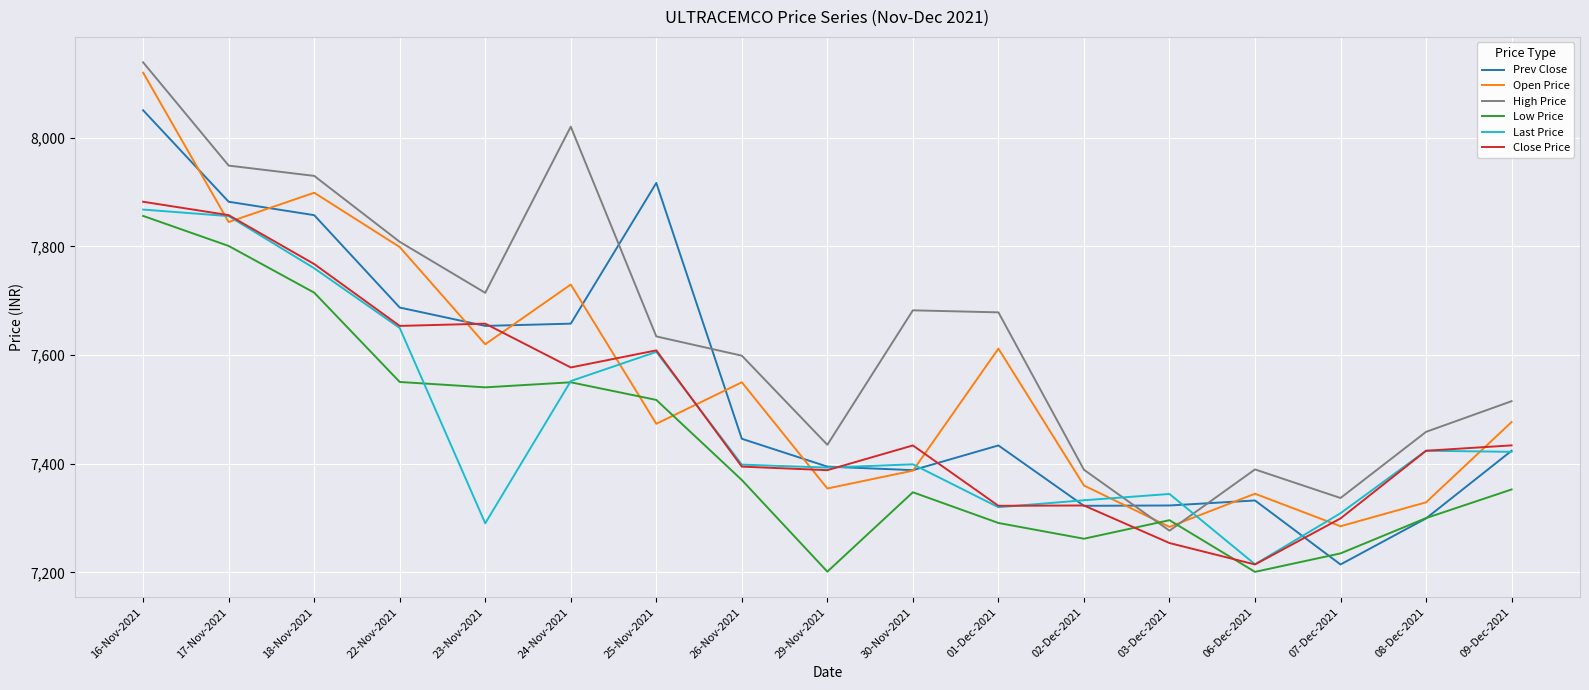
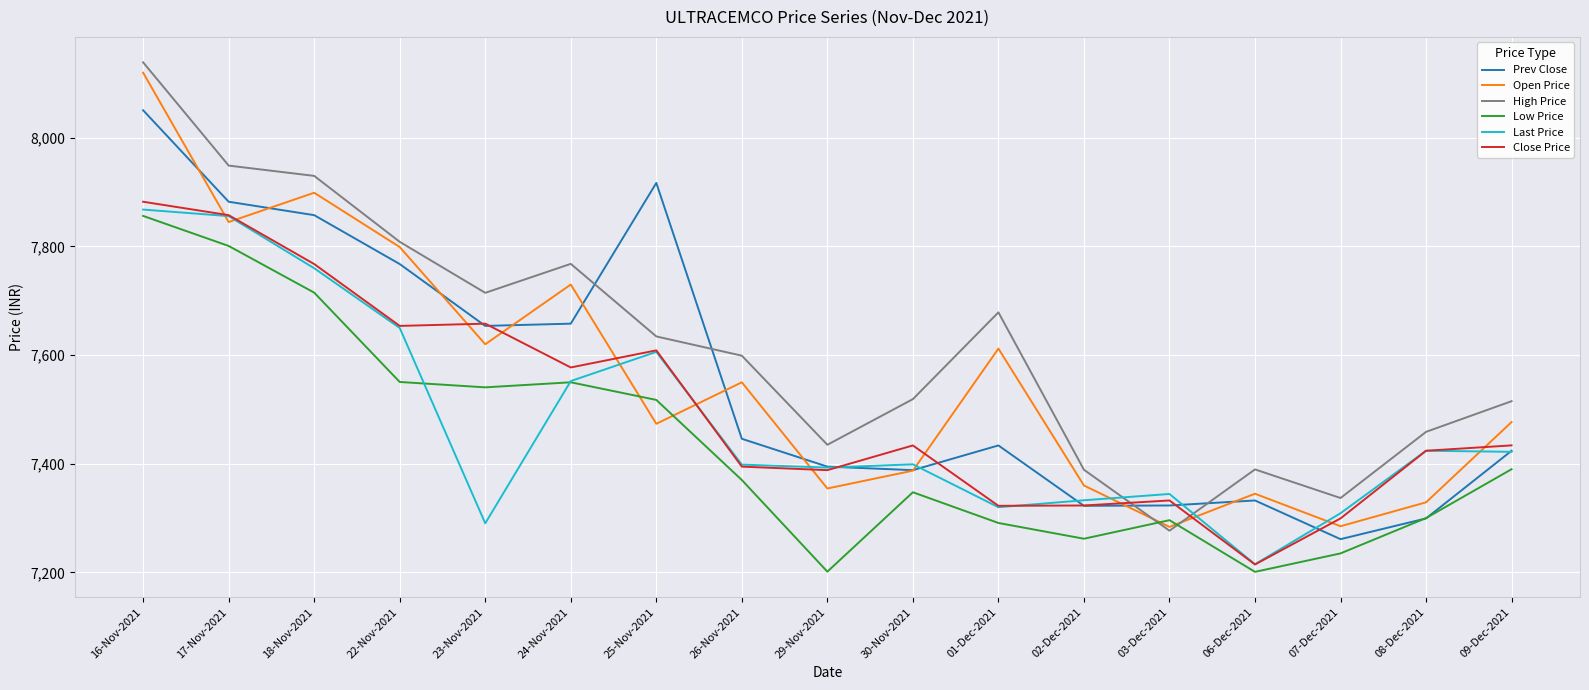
Prev Close, 22-Nov-2021: 7,690 -> 7,770
High Price, 24-Nov-2021: 8,020 -> 7,770
High Price, 30-Nov-2021: 7,680 -> 7,520
Close Price, 03-Dec-2021: 7,250 -> 7,330
Prev Close, 07-Dec-2021: 7,210 -> 7,260
Low Price, 09-Dec-2021: 7,350 -> 7,390
